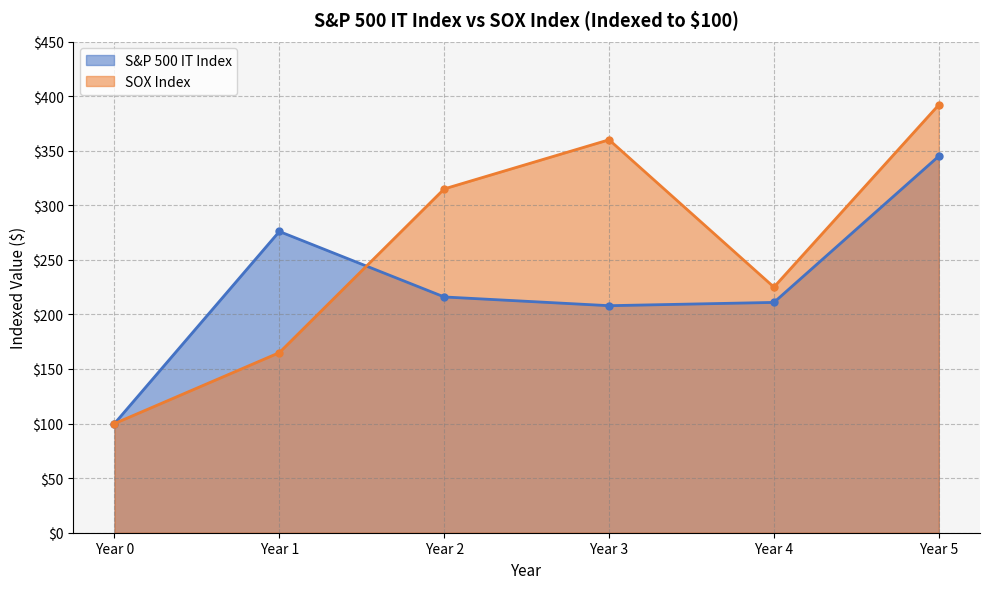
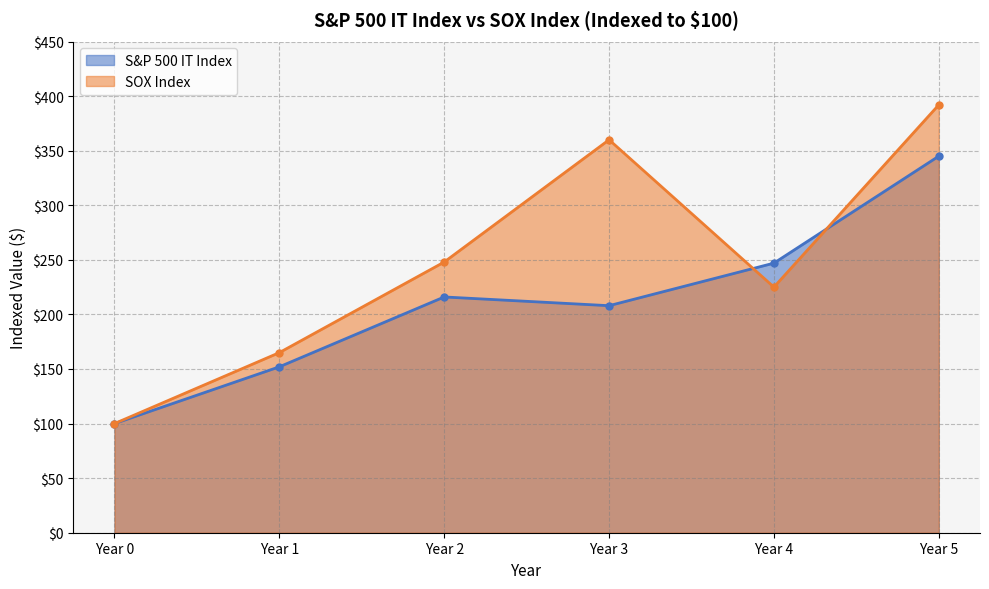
S&P 500 IT Index, Year 1: $276 -> $152
SOX Index, Year 2: $315 -> $248
S&P 500 IT Index, Year 4: $211 -> $247
